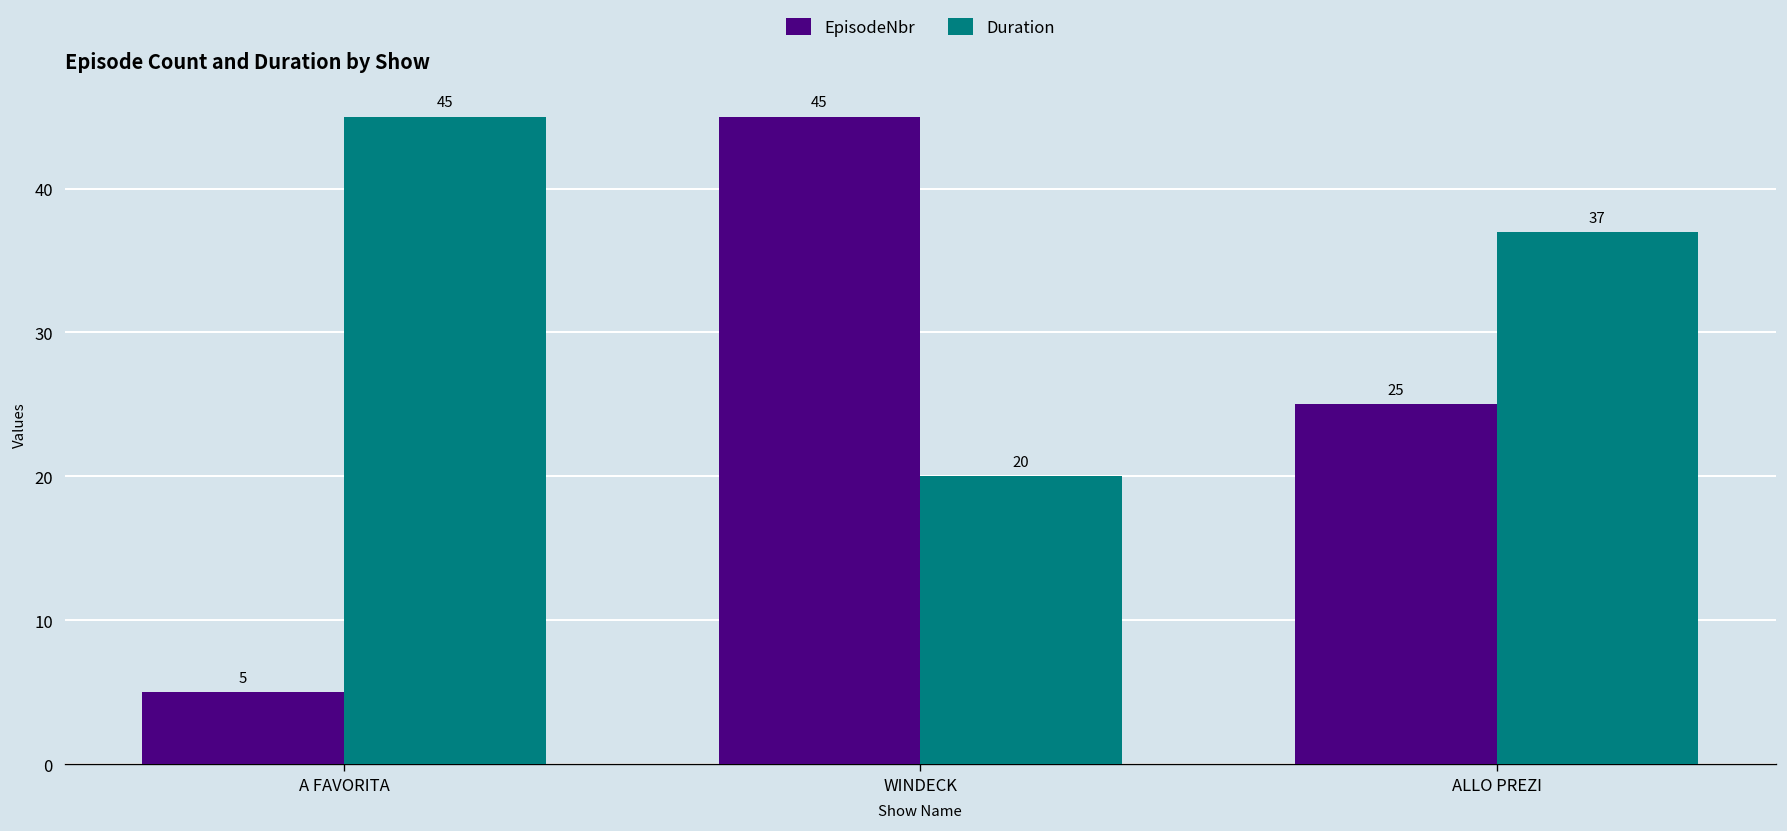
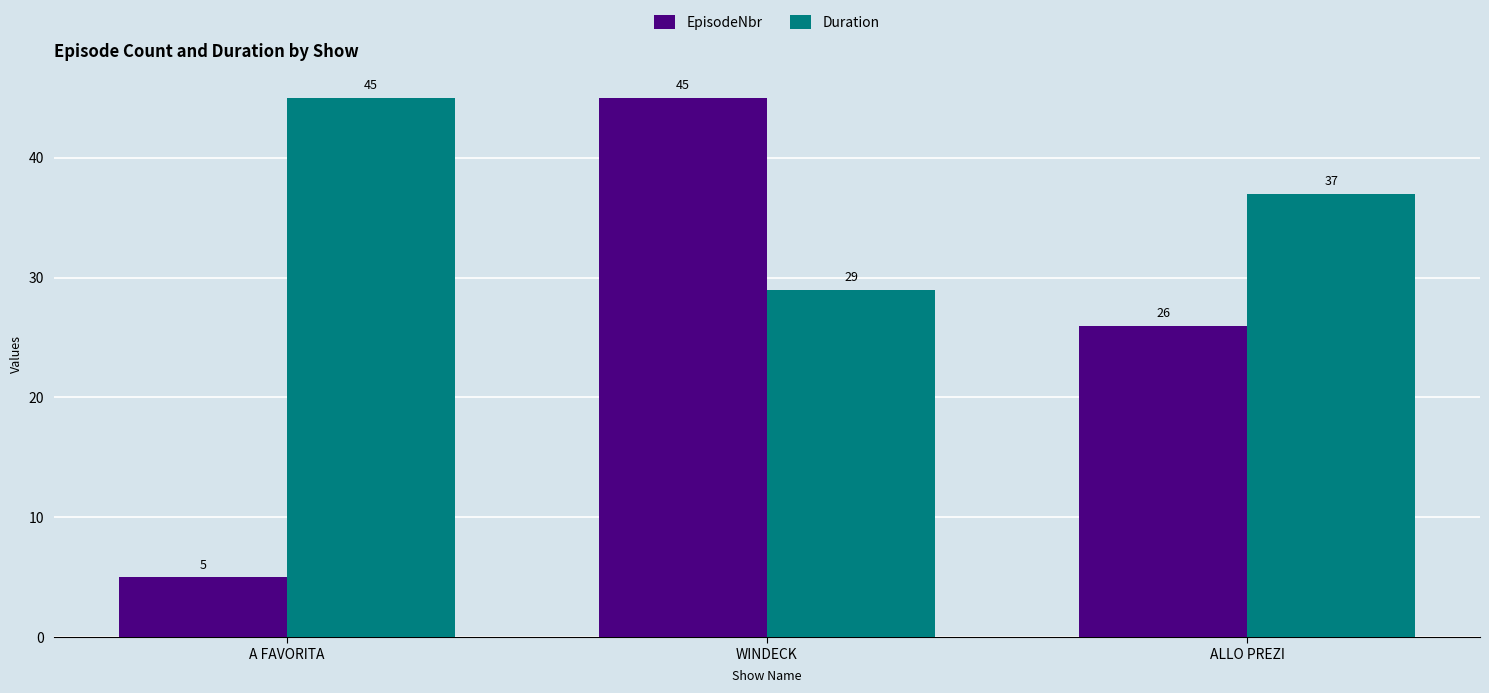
Duration, WINDECK: 20 -> 29
EpisodeNbr, ALLO PREZI: 25 -> 26
